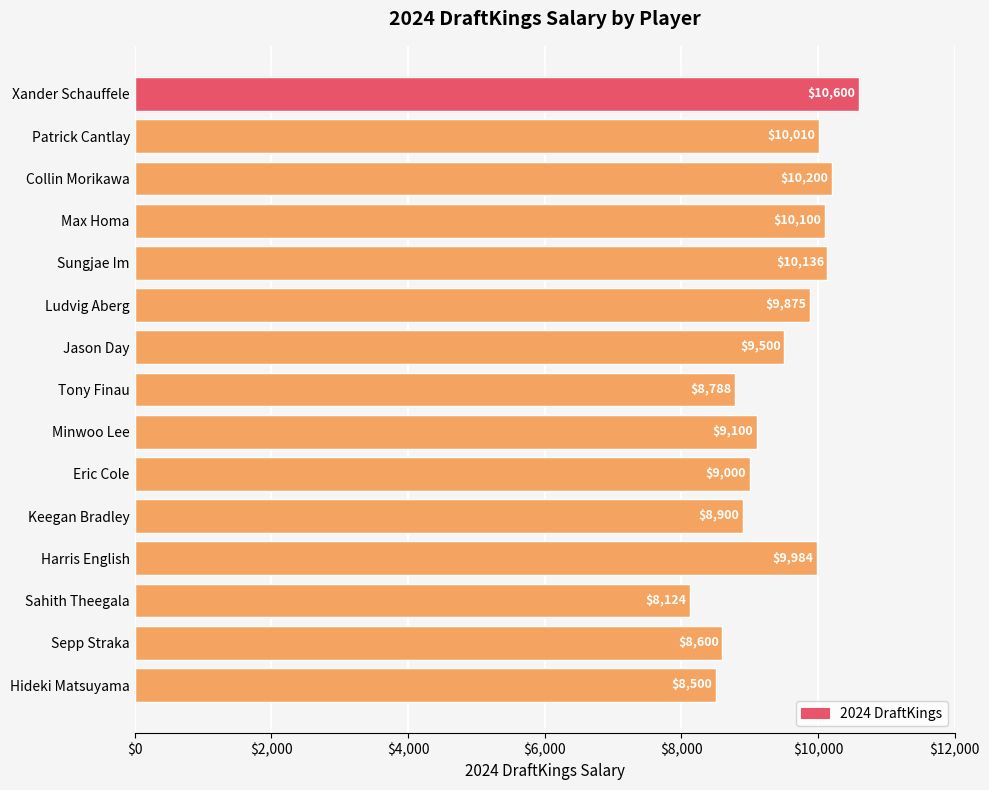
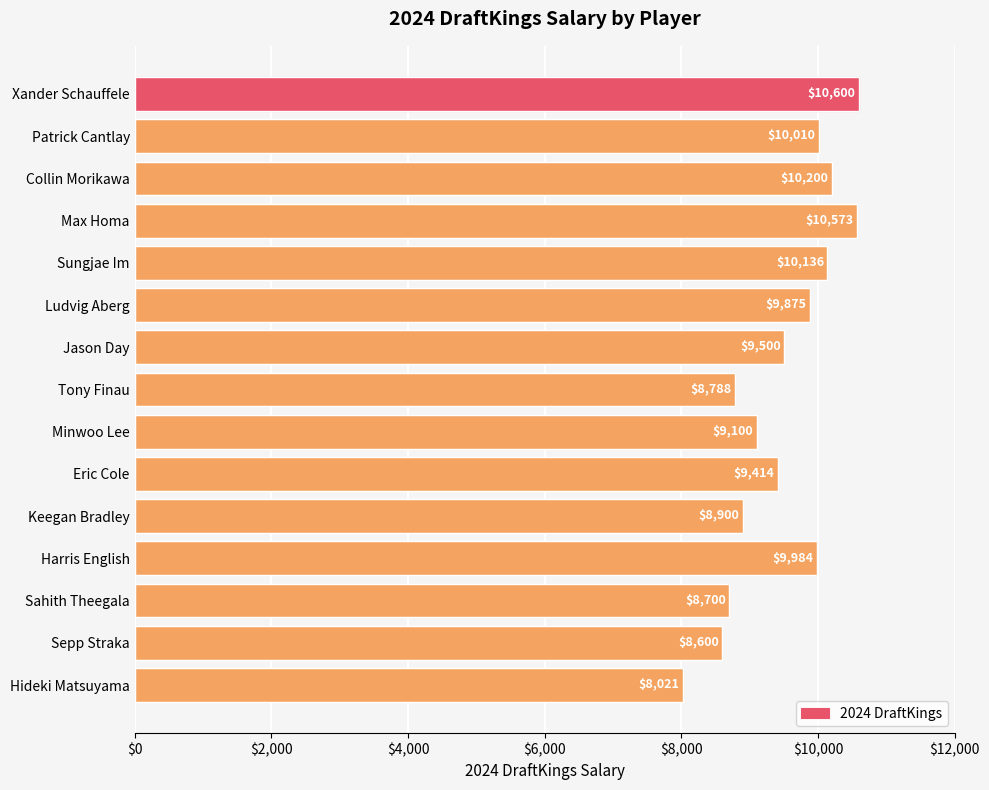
Max Homa: $10,100 -> $10,573
Eric Cole: $9,000 -> $9,414
Sahith Theegala: $8,124 -> $8,700
Hideki Matsuyama: $8,500 -> $8,021
